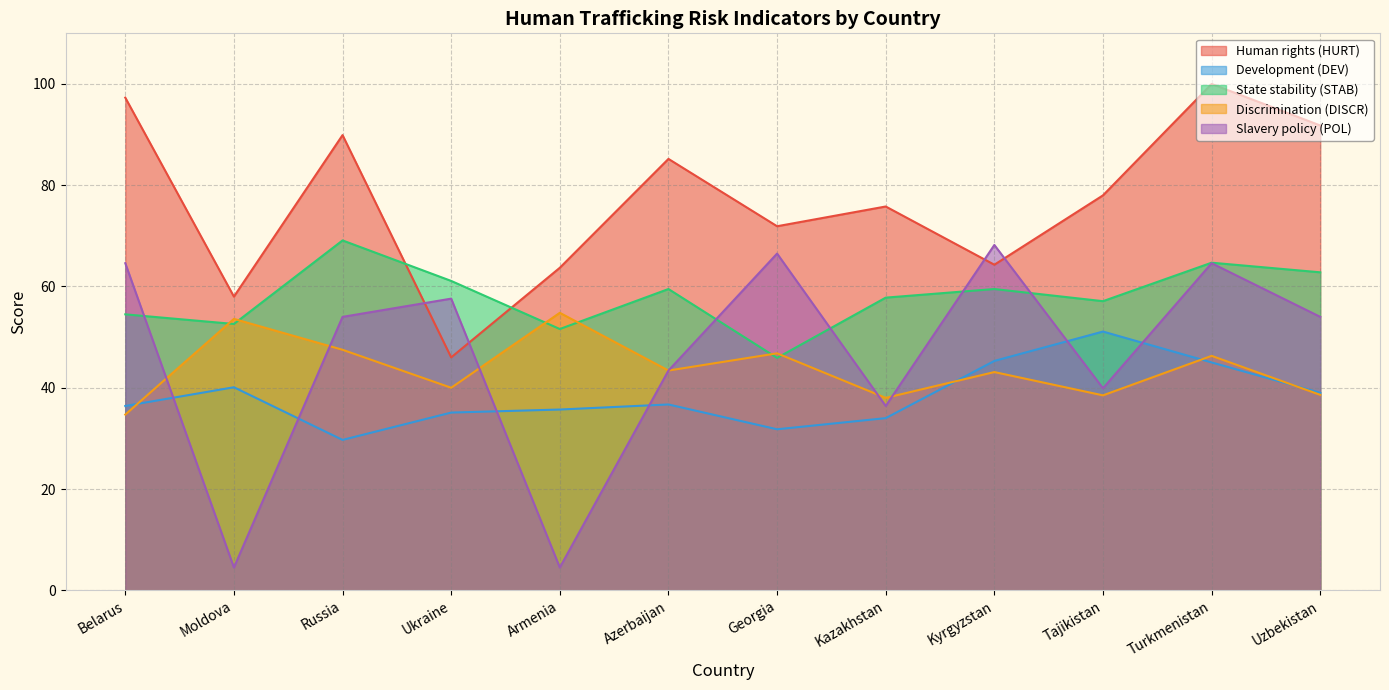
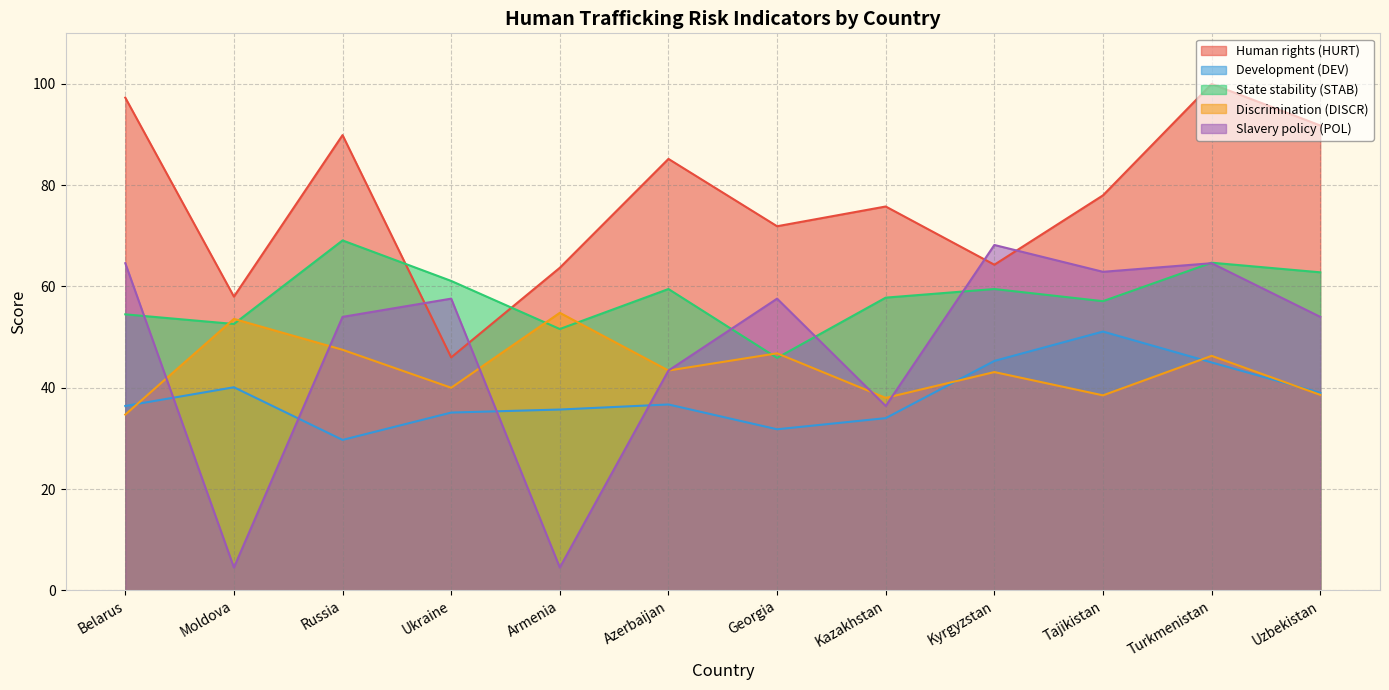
Slavery policy (POL), Georgia: 67 -> 58
Slavery policy (POL), Tajikistan: 40 -> 63
